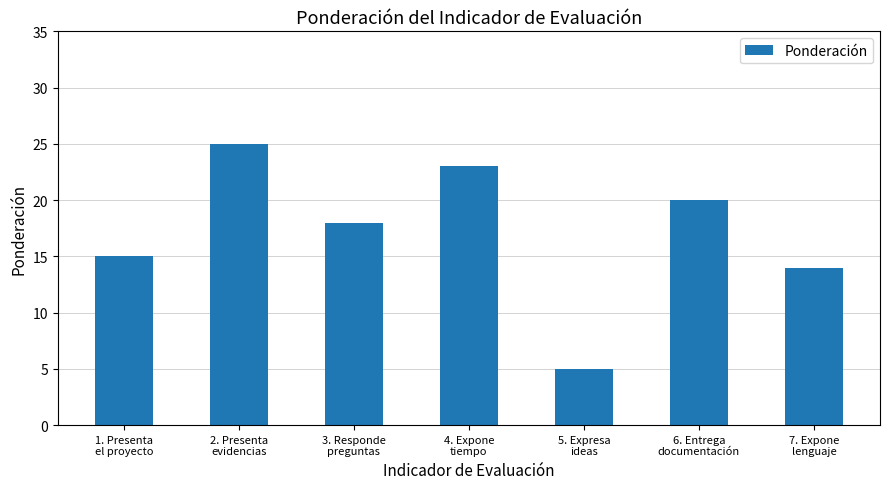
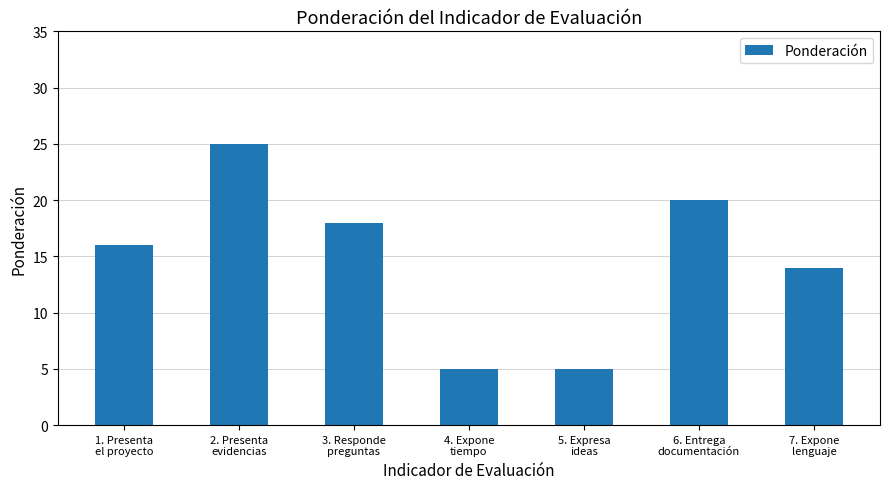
1. Presenta el proyecto: 15 -> 16
4. Expone tiempo: 23 -> 5
